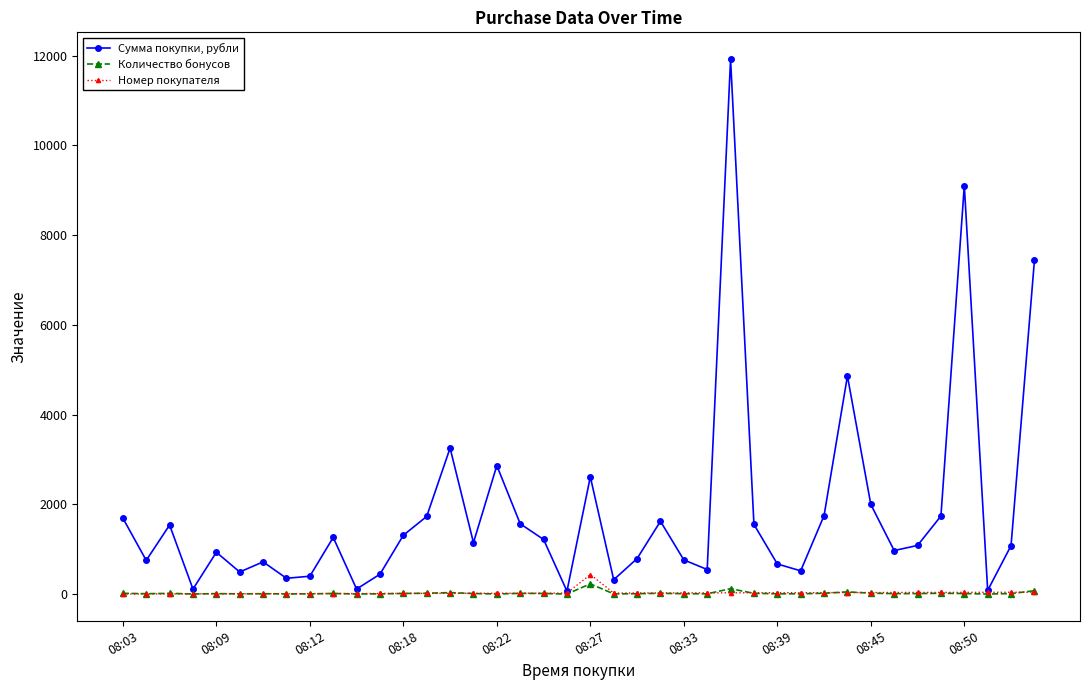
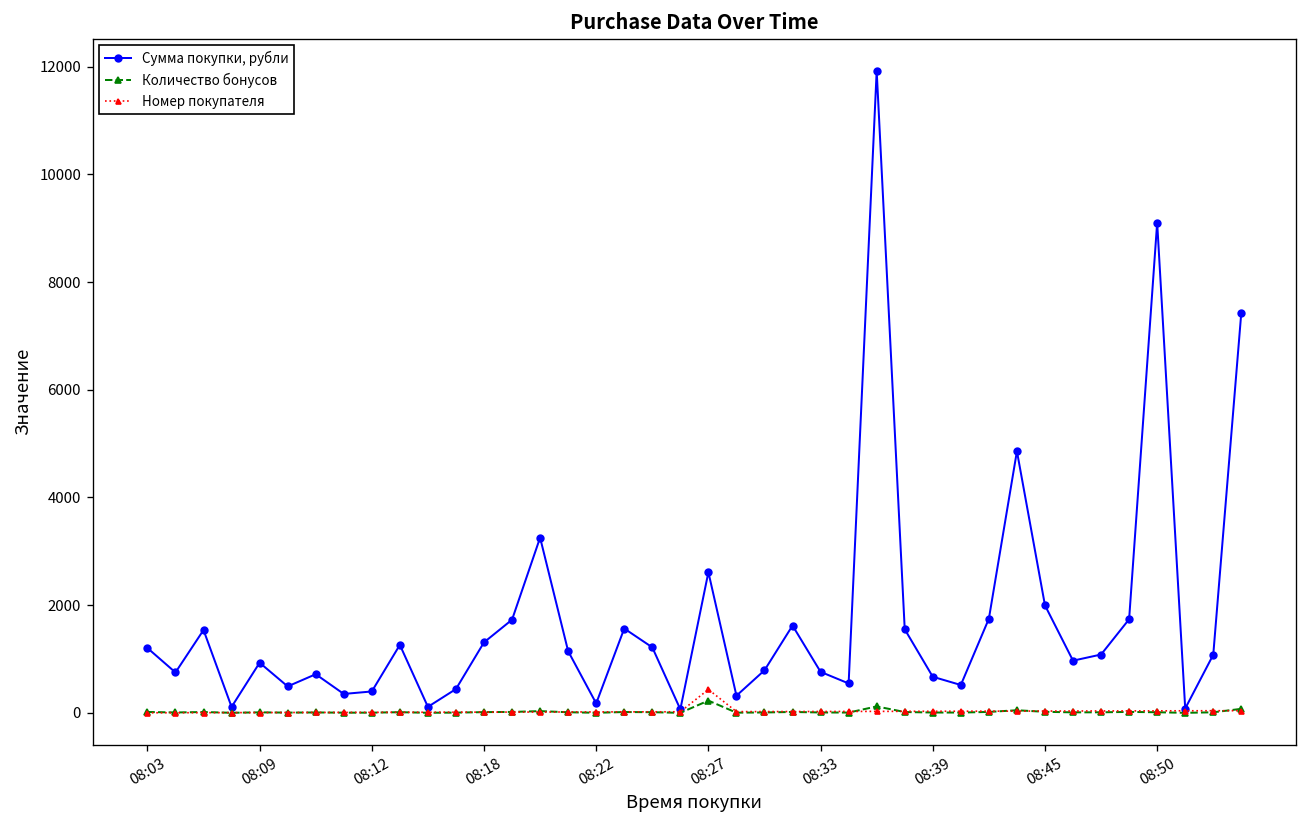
Сумма покупки, рубли, 08:03: 1700 -> 1200
Сумма покупки, рубли, 08:22: 2900 -> 200
